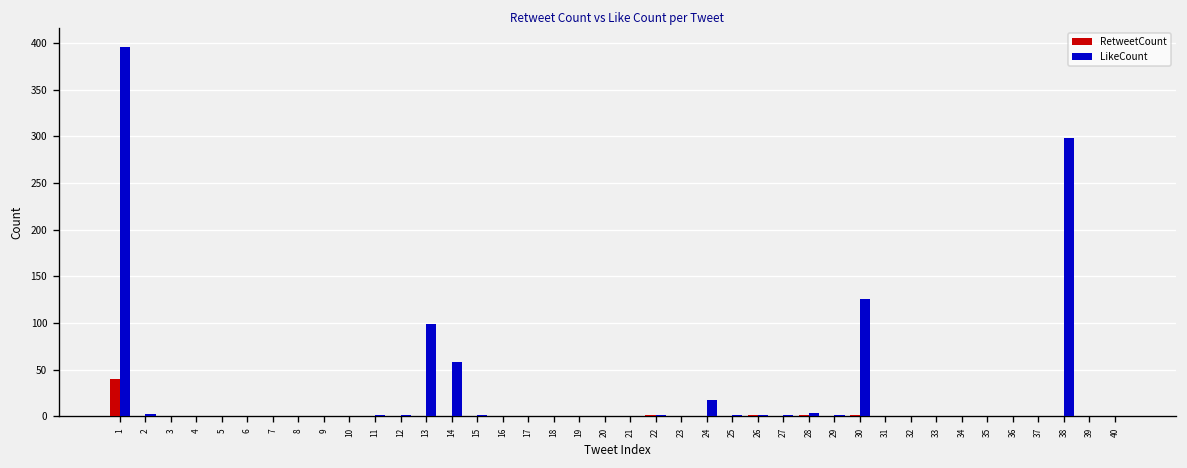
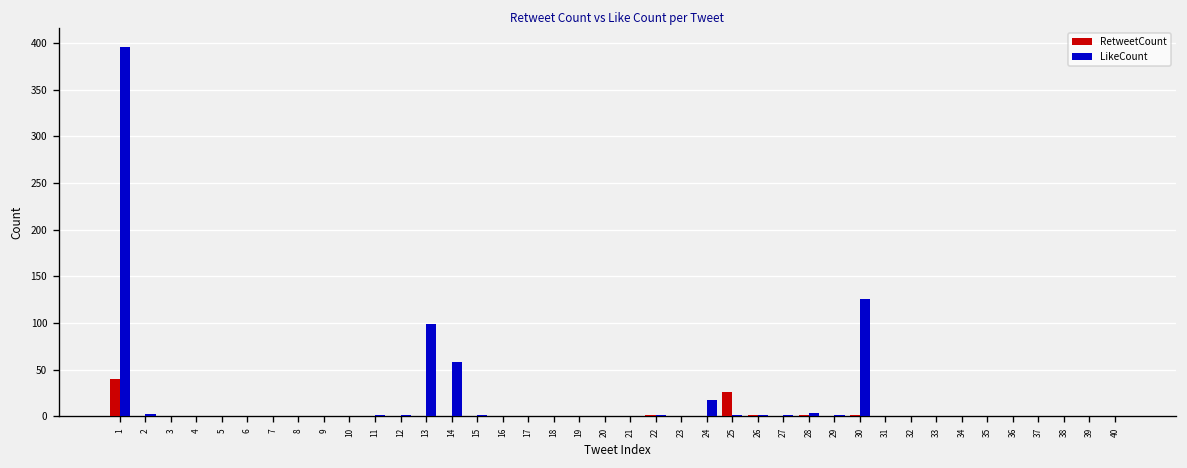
RetweetCount, 25: 0 -> 30
LikeCount, 38: 300 -> 0
